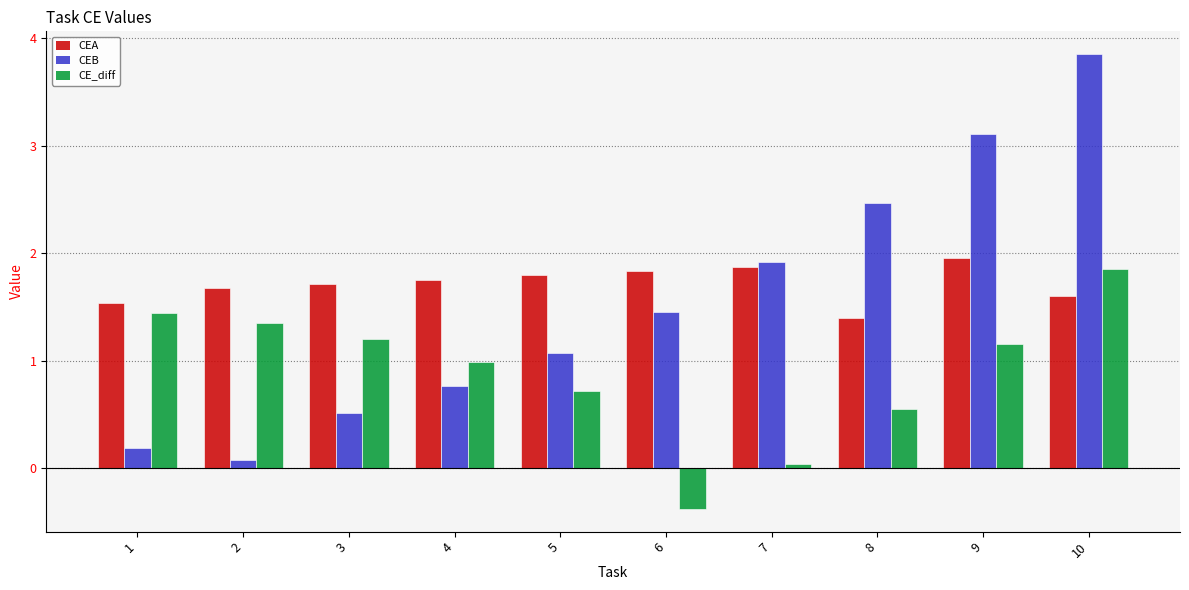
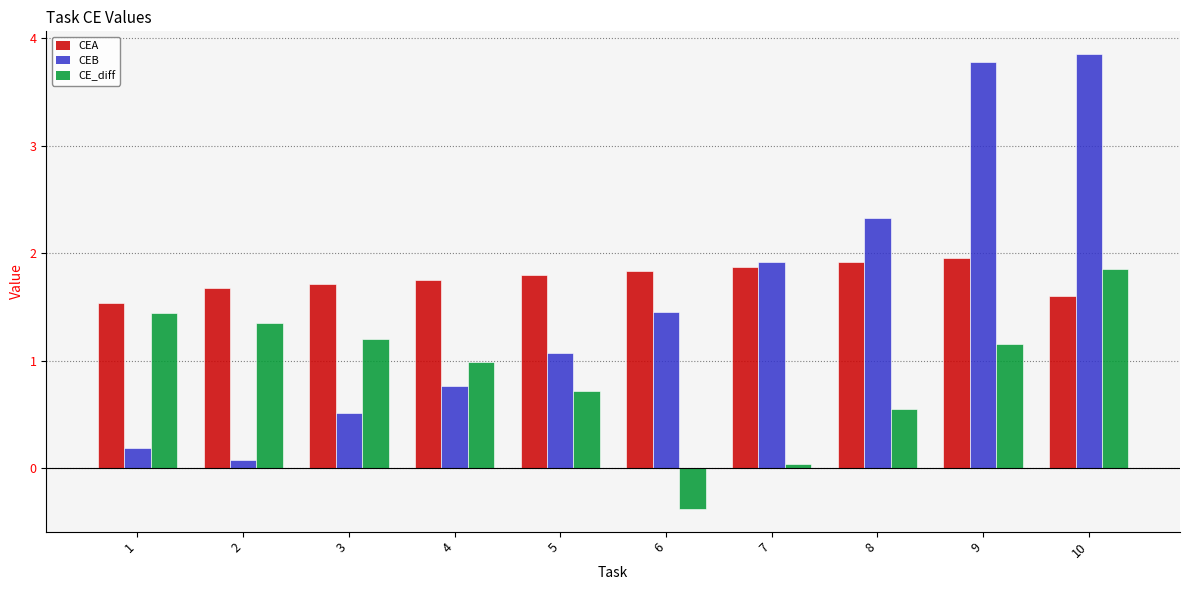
CEA, 8: 1.39 -> 1.92
CEB, 8: 2.47 -> 2.33
CEB, 9: 3.11 -> 3.78
